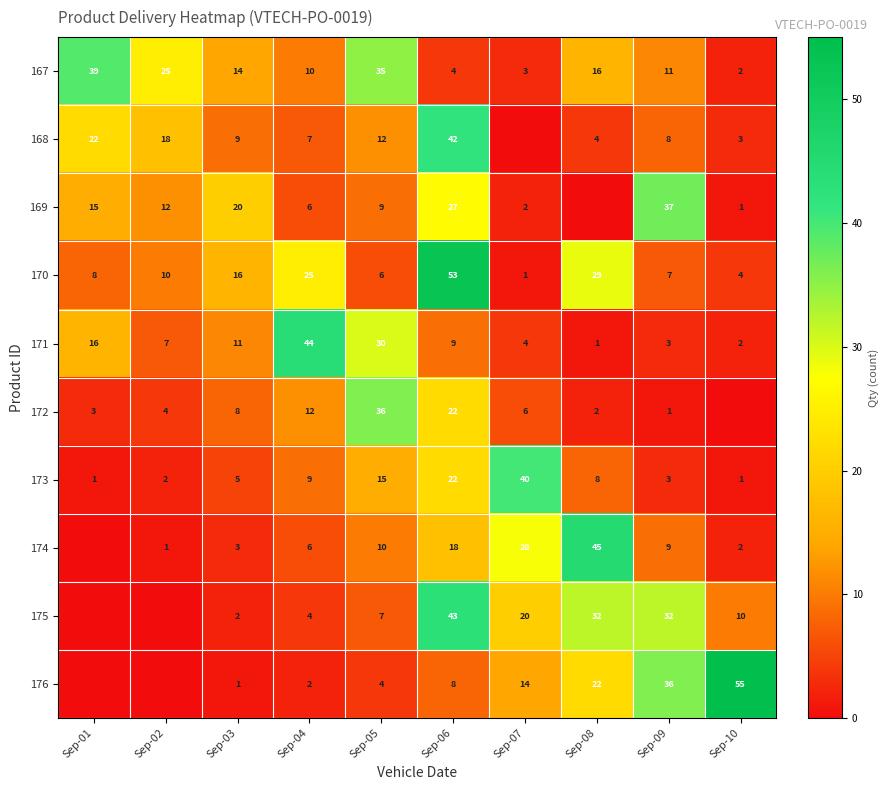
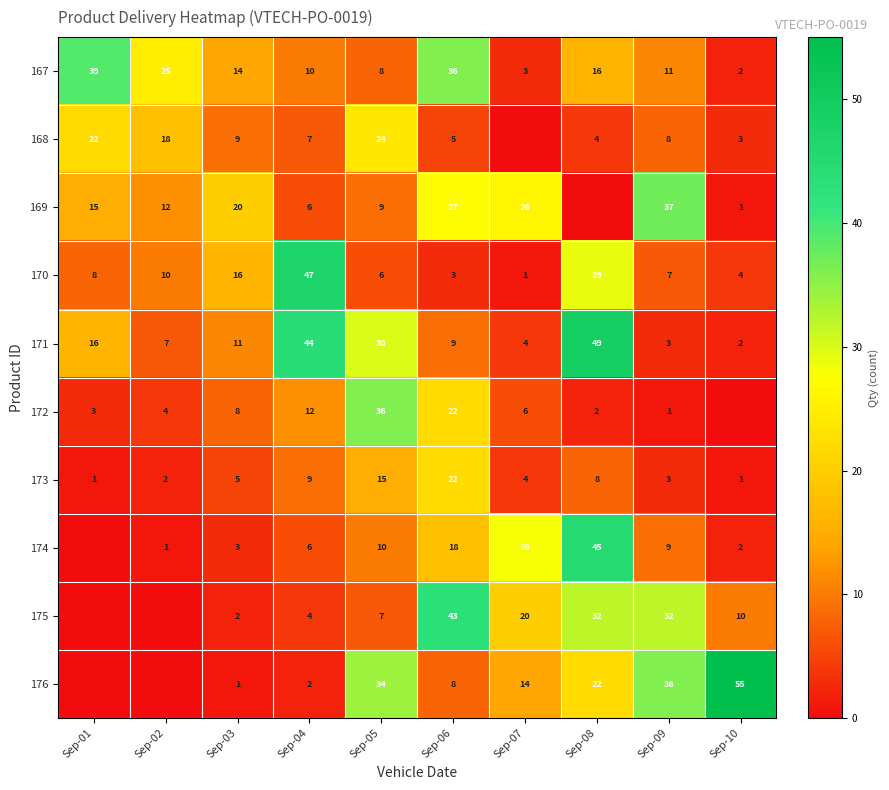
167, Sep-05: 35 -> 8
167, Sep-06: 4 -> 36
168, Sep-05: 12 -> 24
168, Sep-06: 42 -> 5
169, Sep-07: 2 -> 26
170, Sep-04: 25 -> 47
170, Sep-06: 53 -> 3
171, Sep-08: 1 -> 49
173, Sep-07: 40 -> 4
176, Sep-05: 4 -> 34
